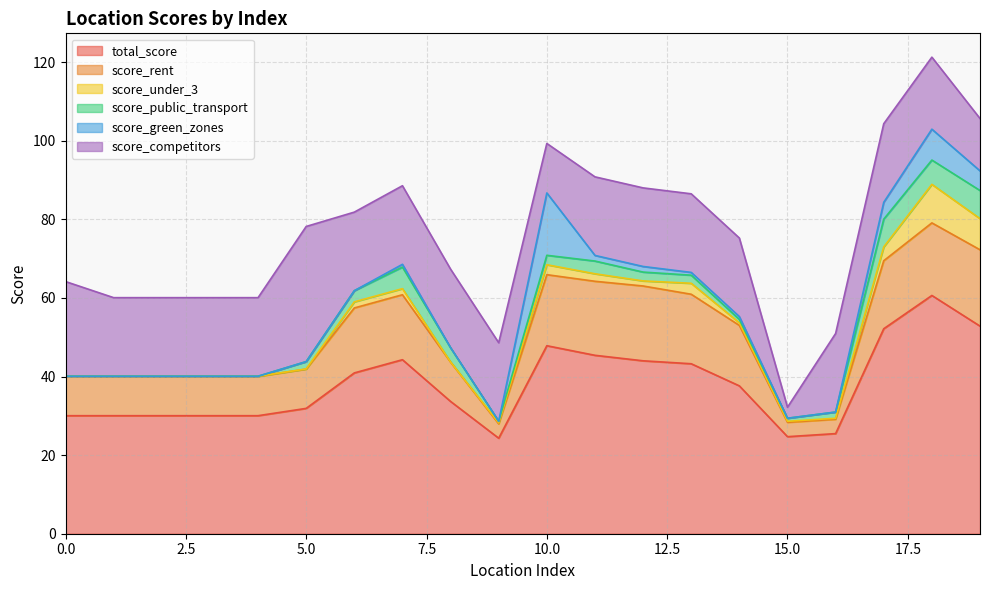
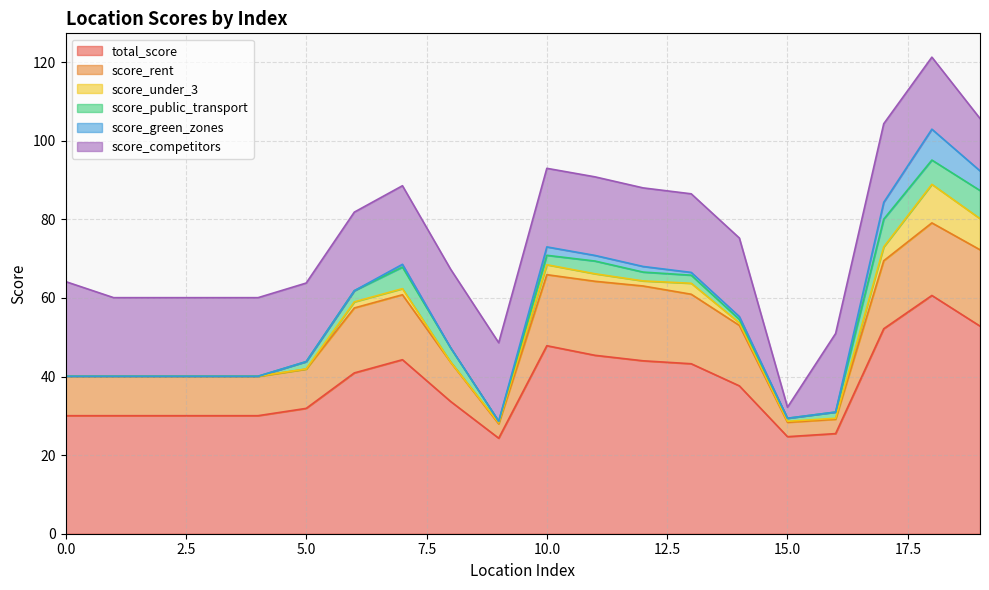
score_competitors, 5.0: 34 -> 20
score_green_zones, 10.0: 16 -> 2
score_competitors, 10.0: 13 -> 20
